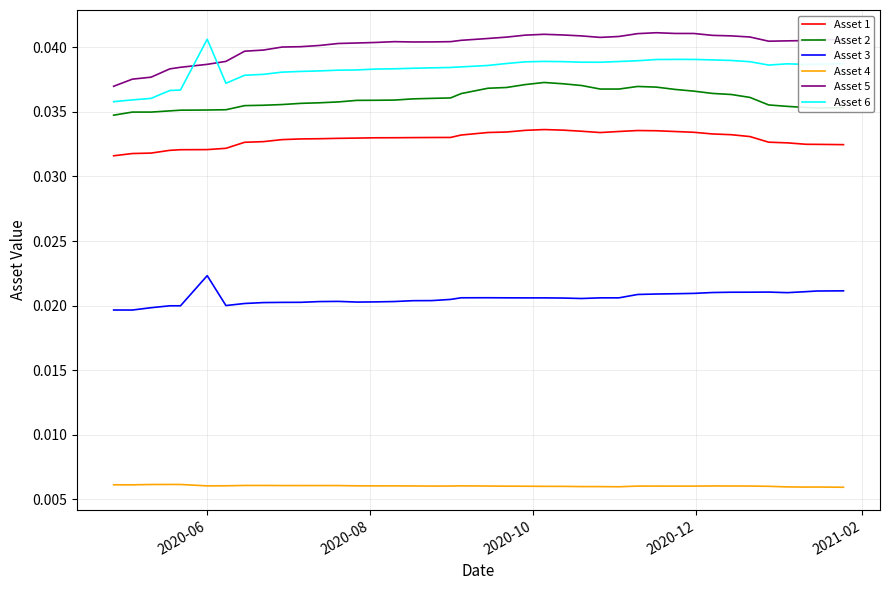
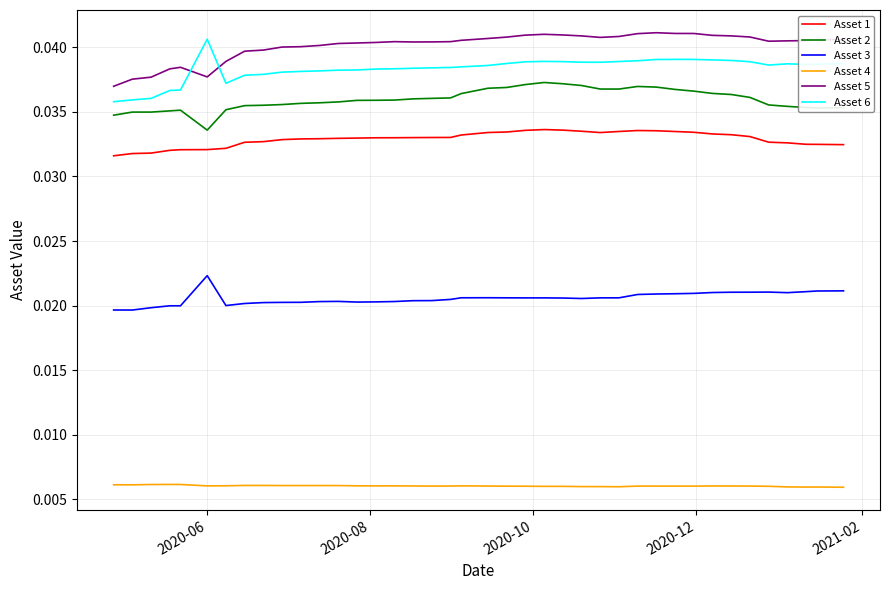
Asset 2, 2020-06: 0.0351 -> 0.0336
Asset 5, 2020-06: 0.0387 -> 0.0377
